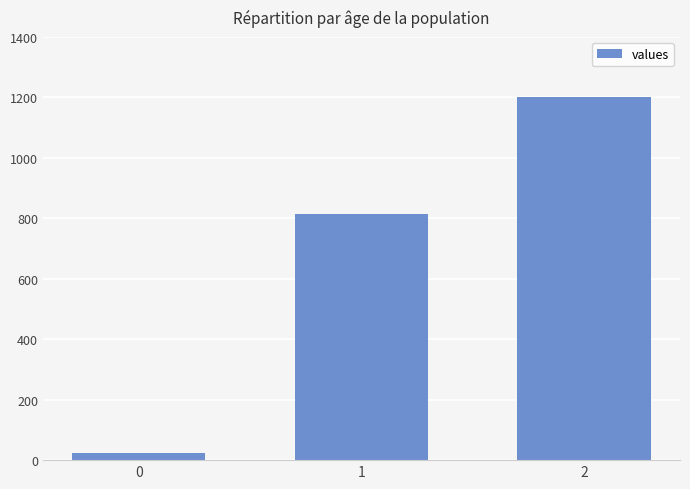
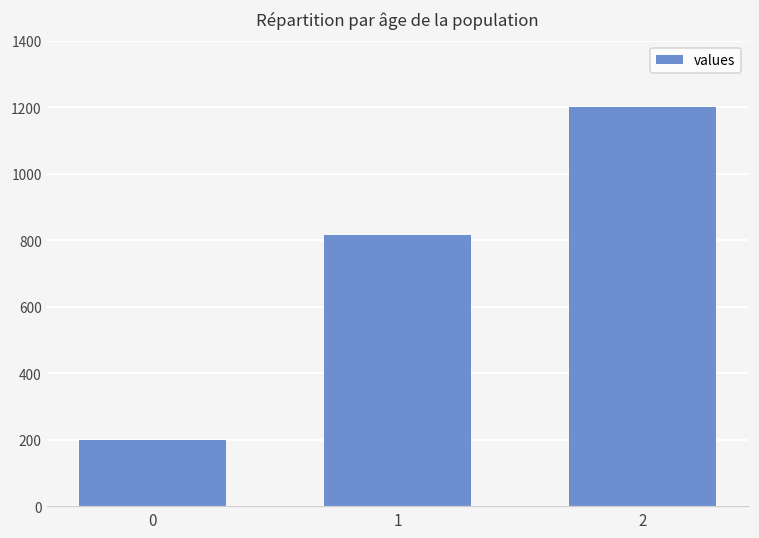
0: 20 -> 200
